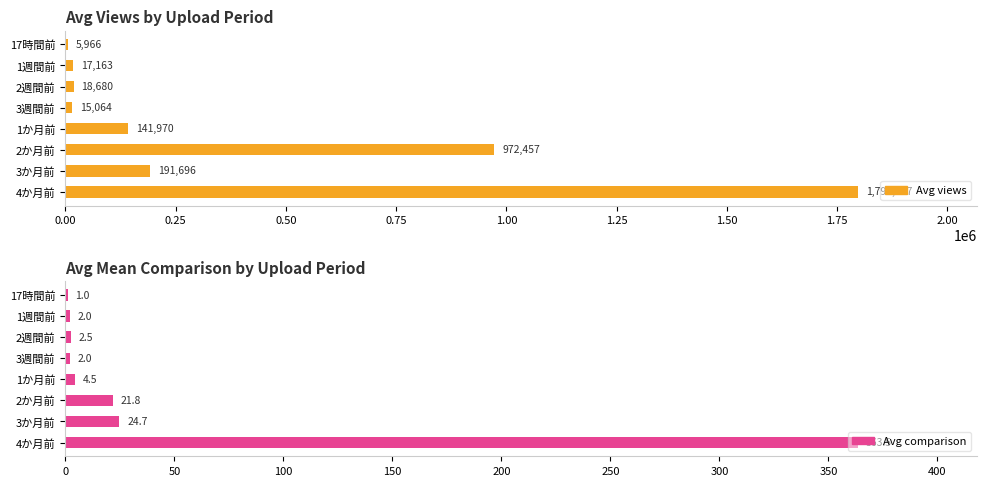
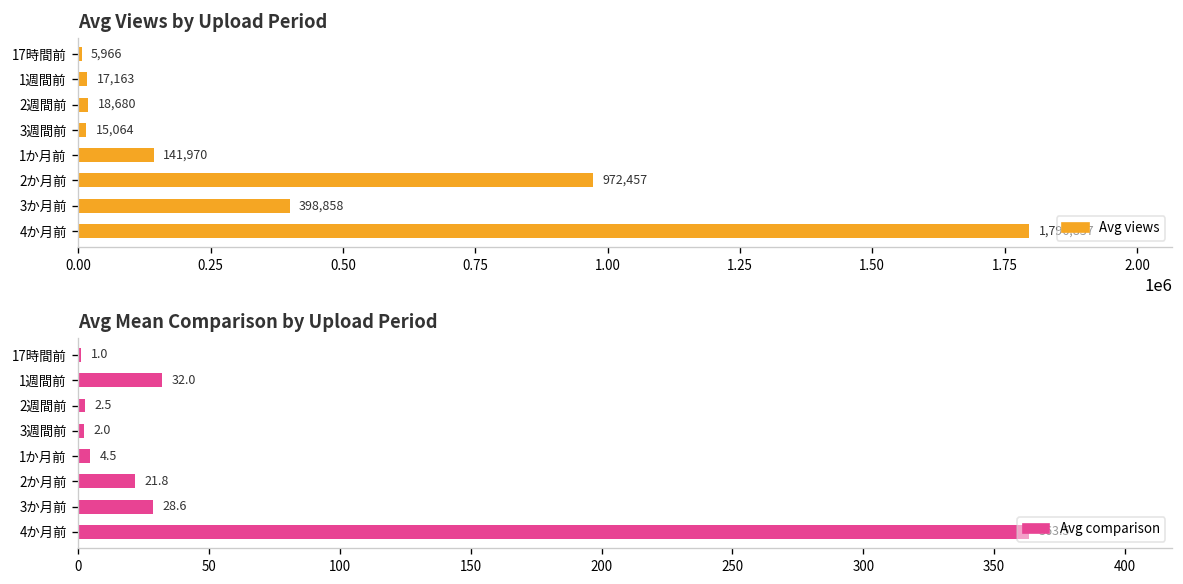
Avg Views by Upload Period, 3か月前: 191,696 -> 398,858
Avg Mean Comparison by Upload Period, 1週間前: 2.0 -> 32.0
Avg Mean Comparison by Upload Period, 3か月前: 24.7 -> 28.6
